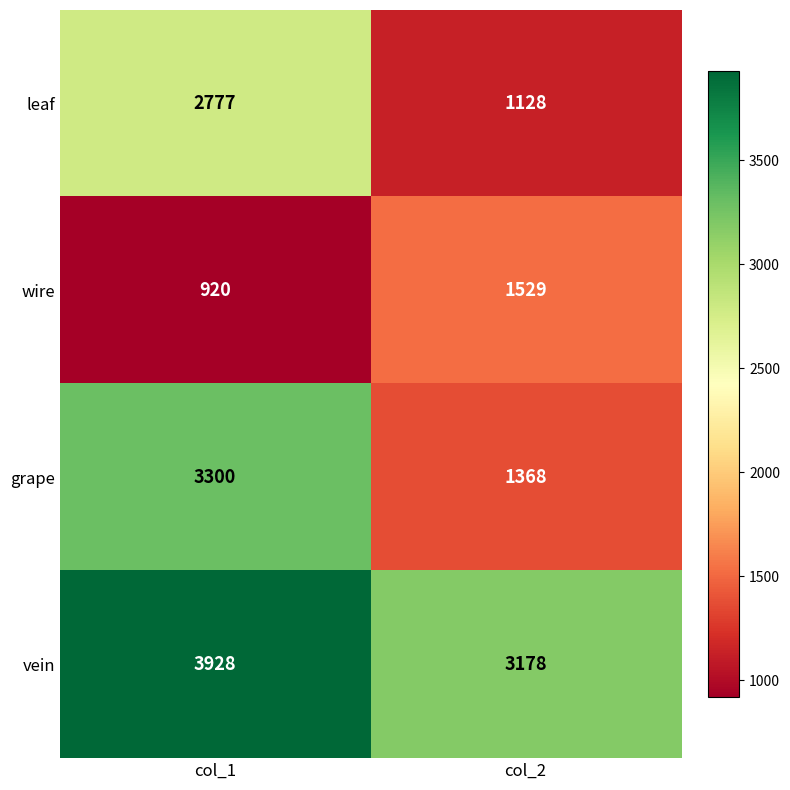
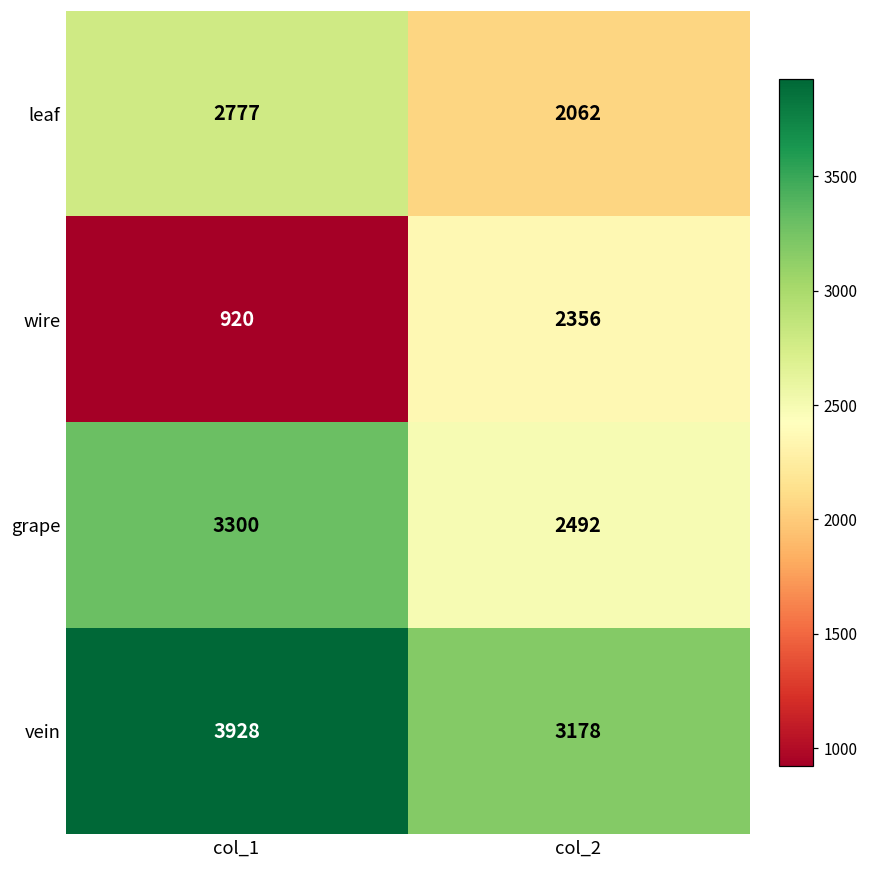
leaf, col_2: 1128 -> 2062
wire, col_2: 1529 -> 2356
grape, col_2: 1368 -> 2492
